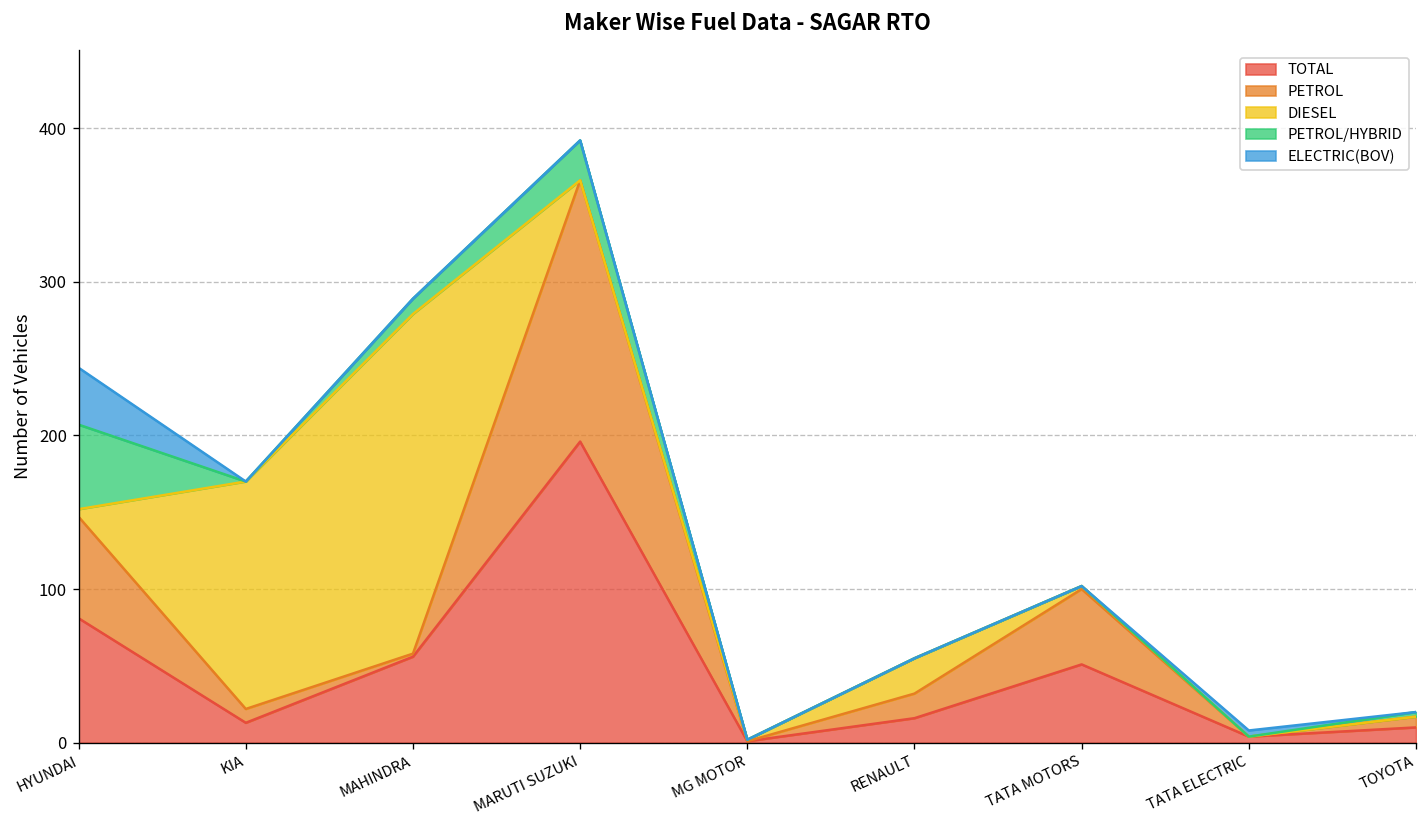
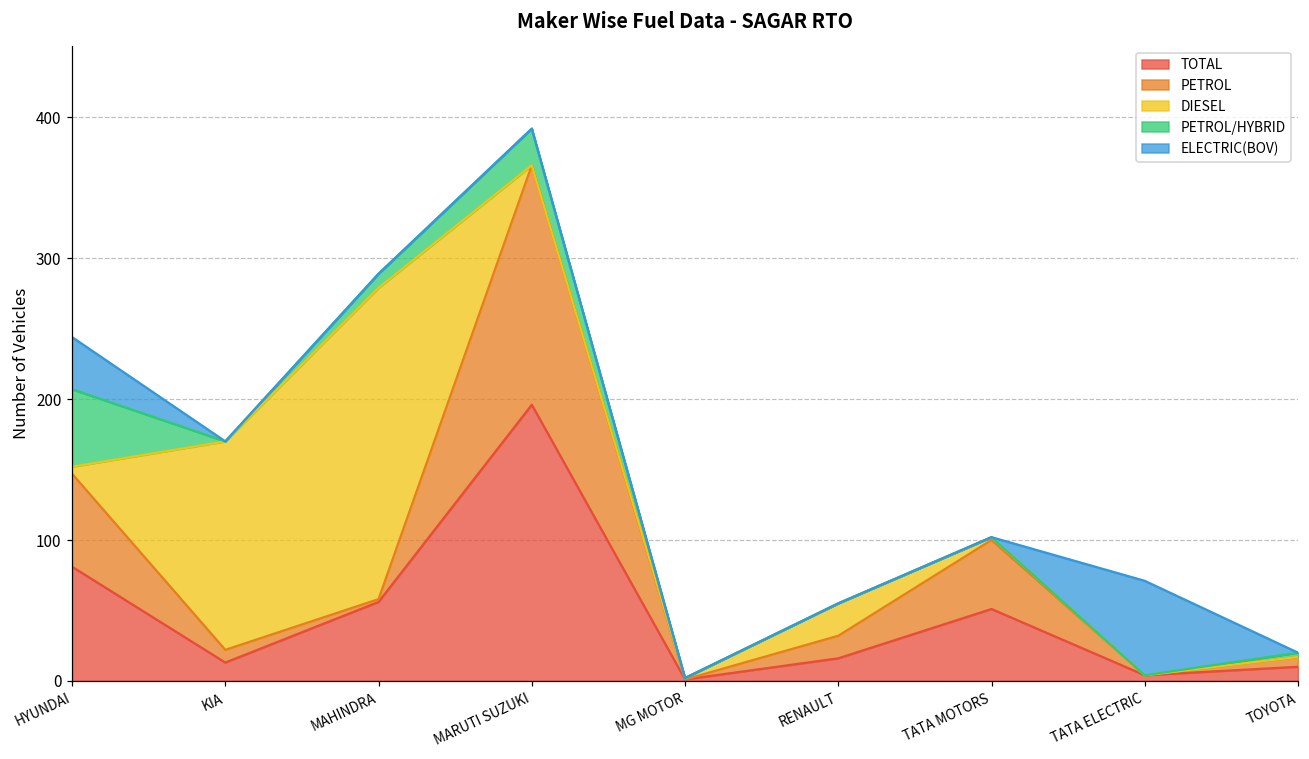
ELECTRIC(BOV), TATA ELECTRIC: 4 -> 67
